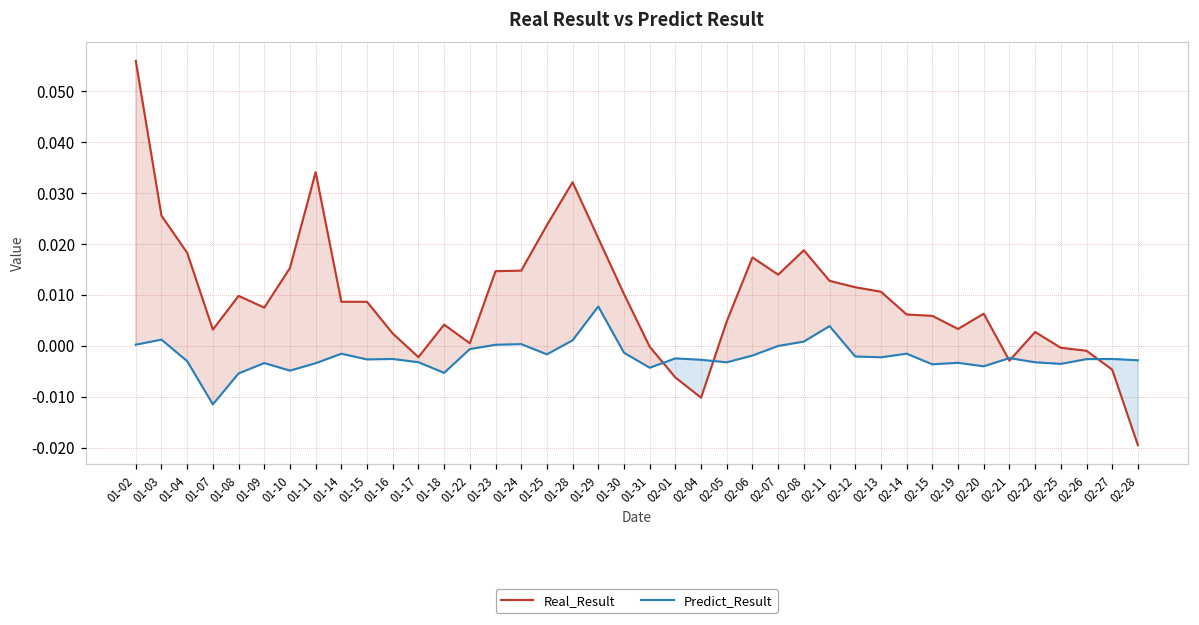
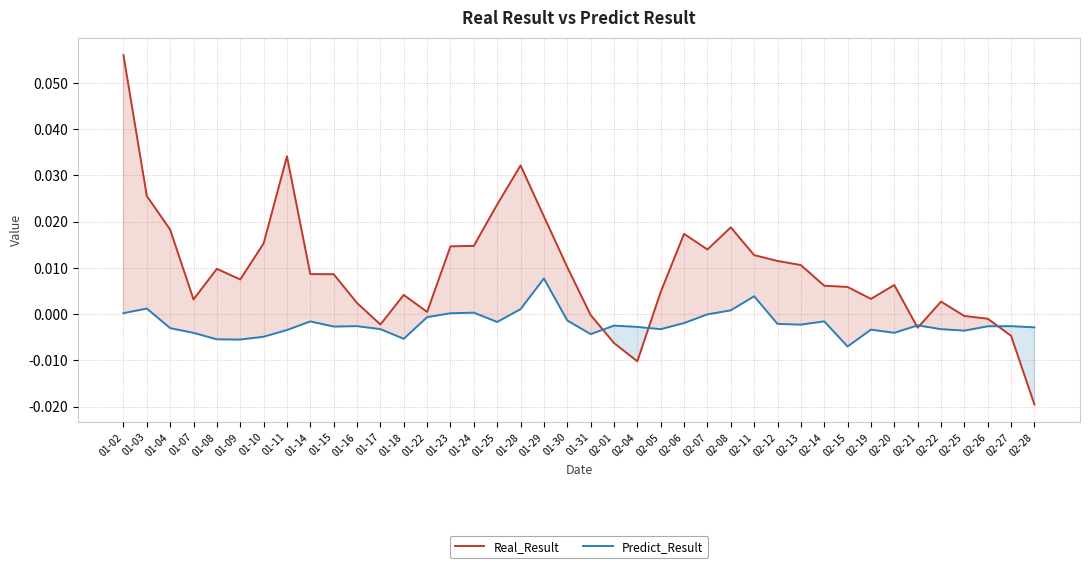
Predict_Result, 01-07: -0.012 -> -0.004
Predict_Result, 01-09: -0.003 -> -0.005
Predict_Result, 02-15: -0.004 -> -0.007
